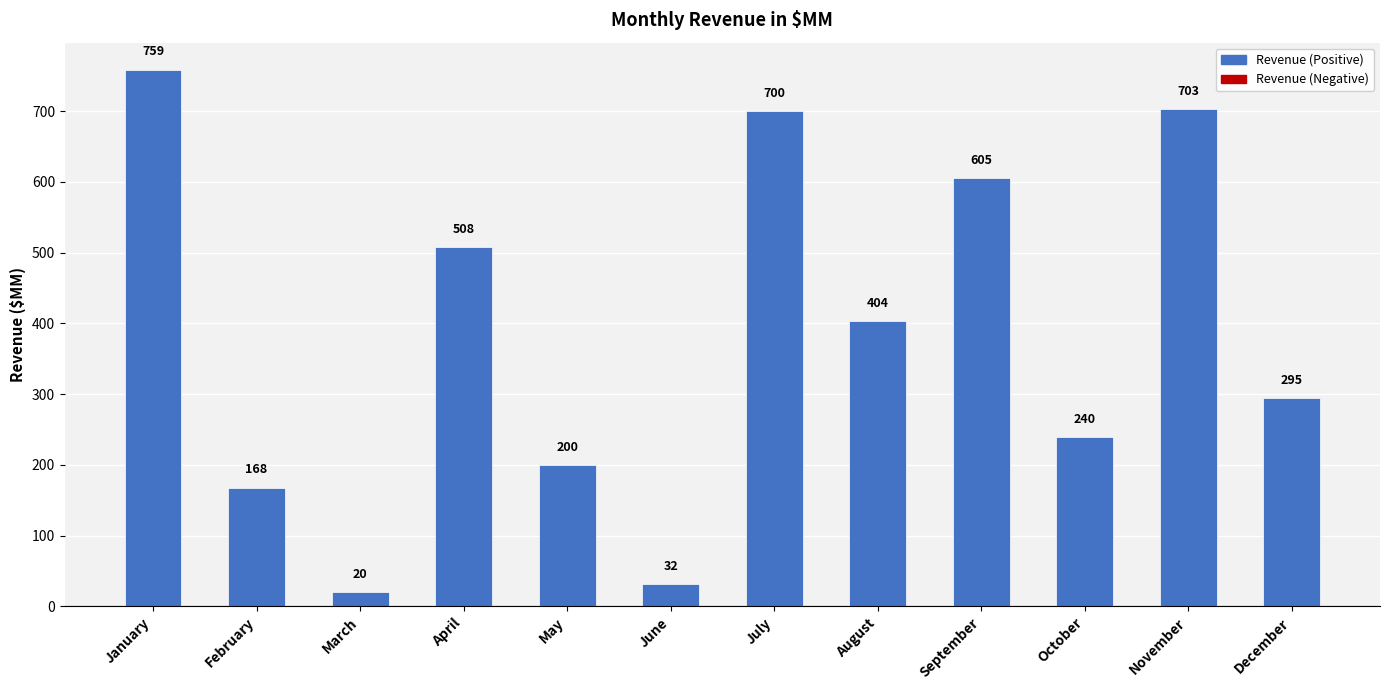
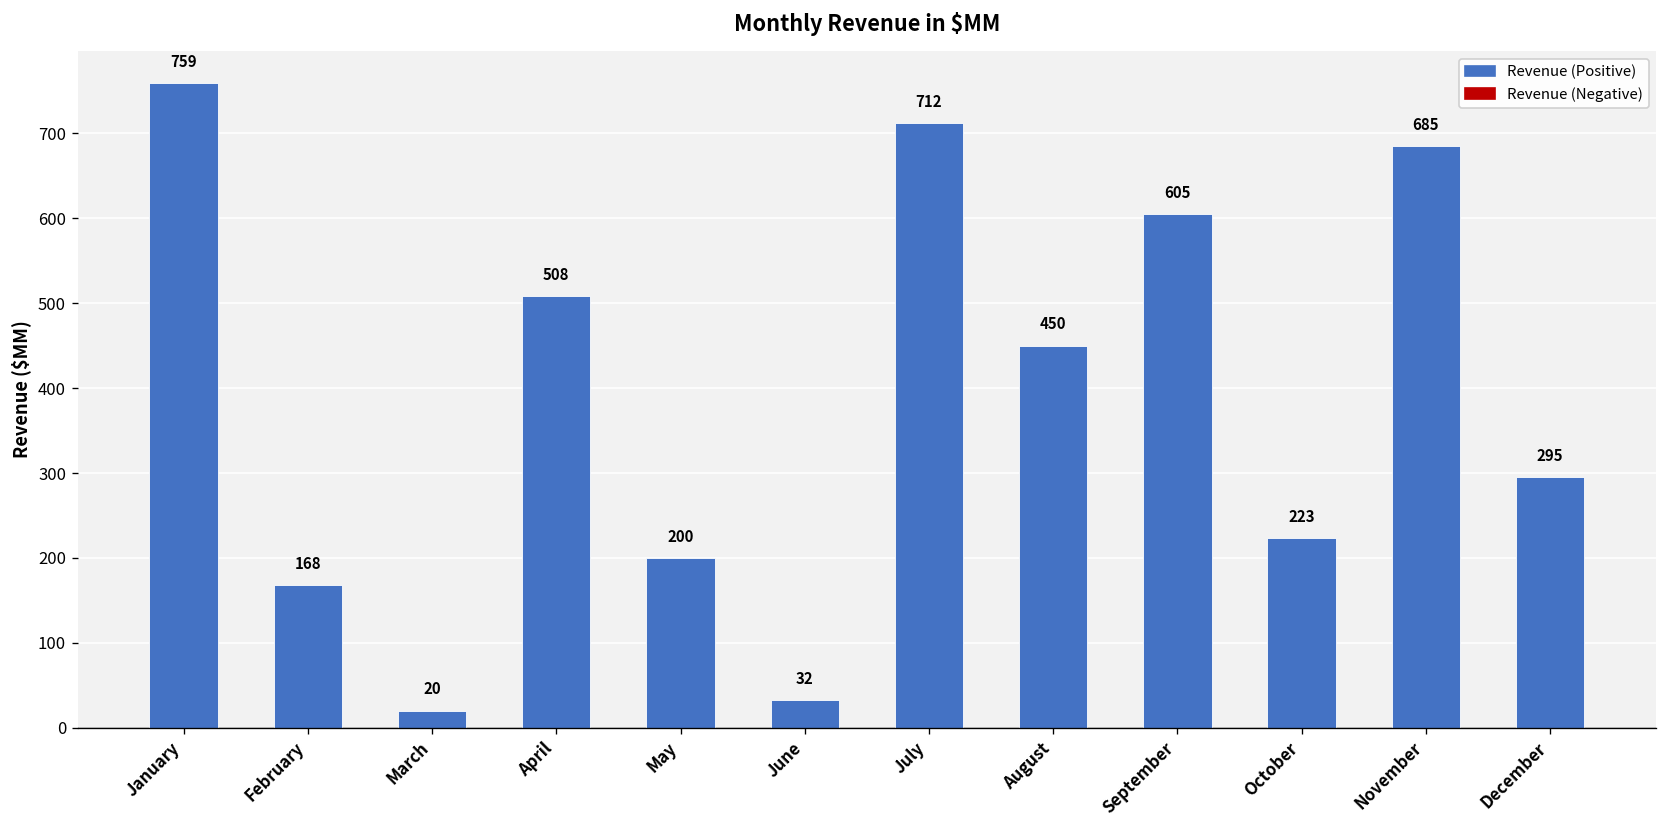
July: 700 -> 712
August: 404 -> 450
October: 240 -> 223
November: 703 -> 685
